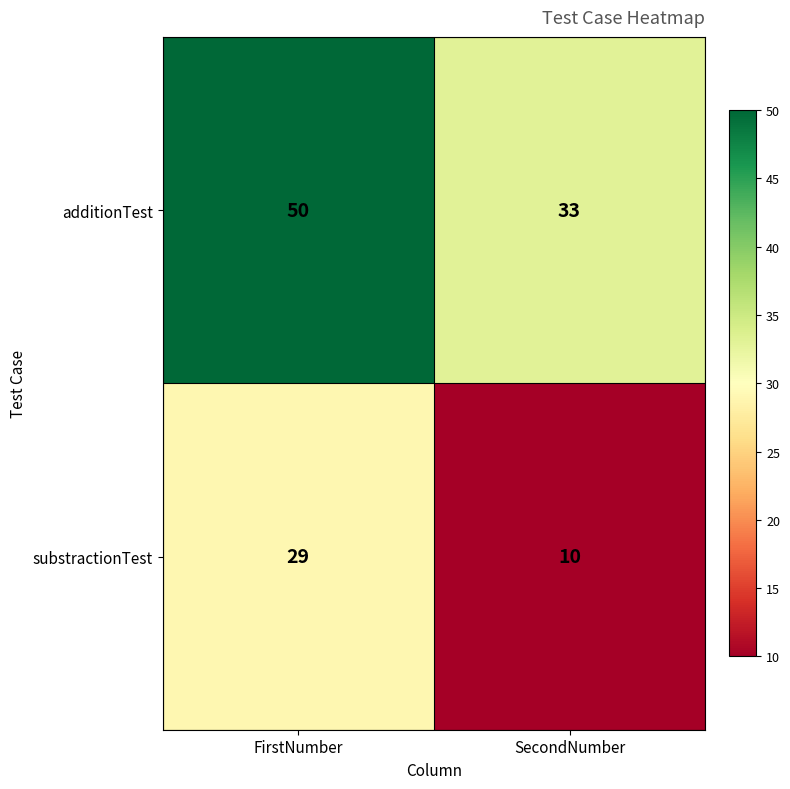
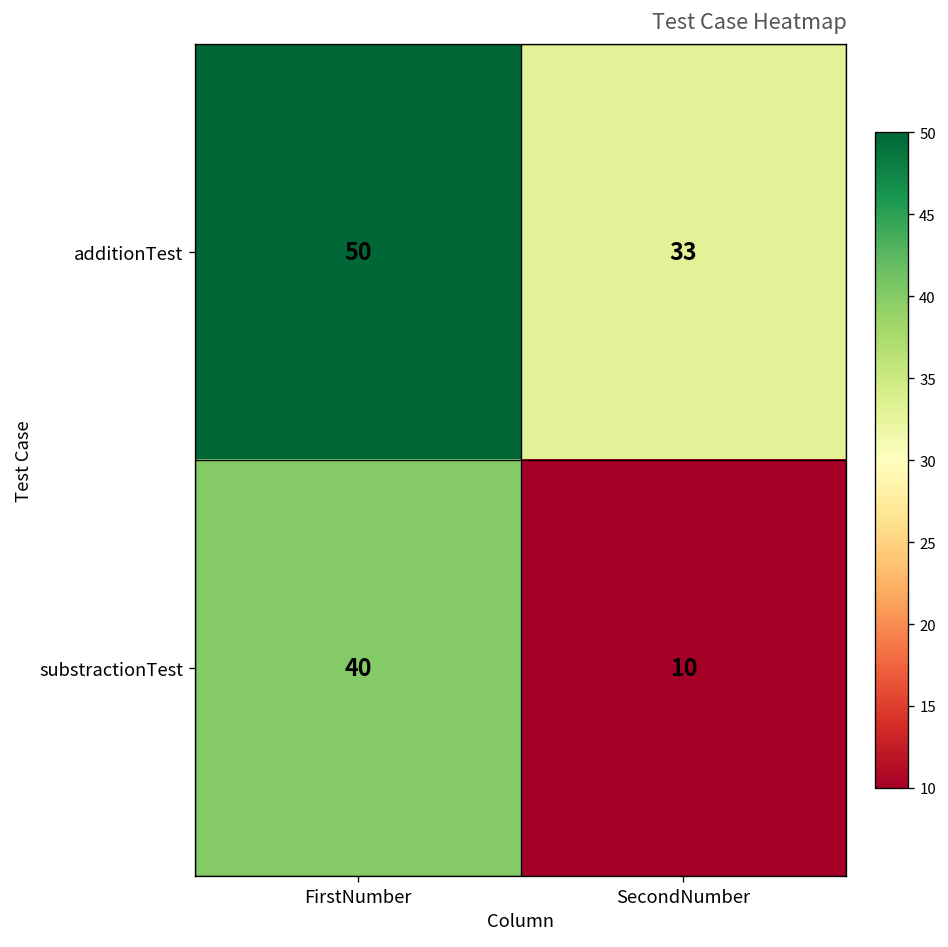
substractionTest, FirstNumber: 29 -> 40
